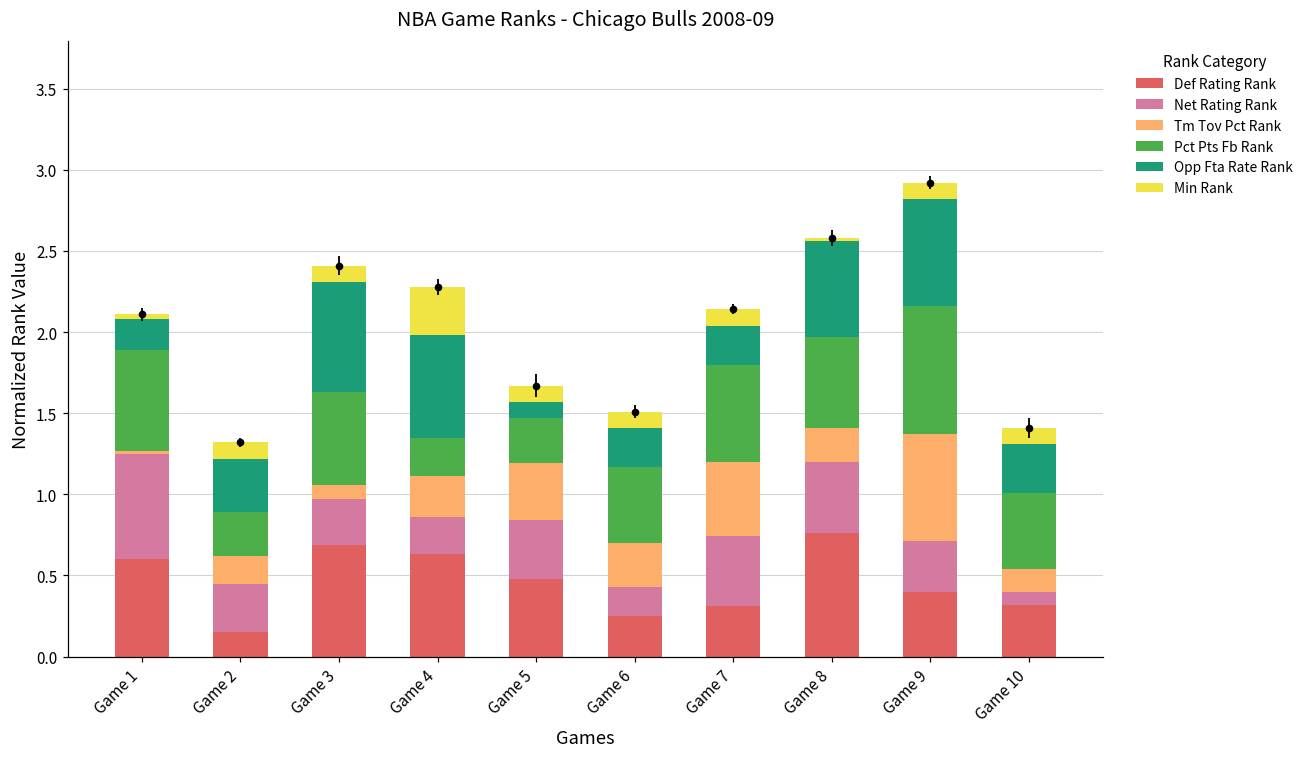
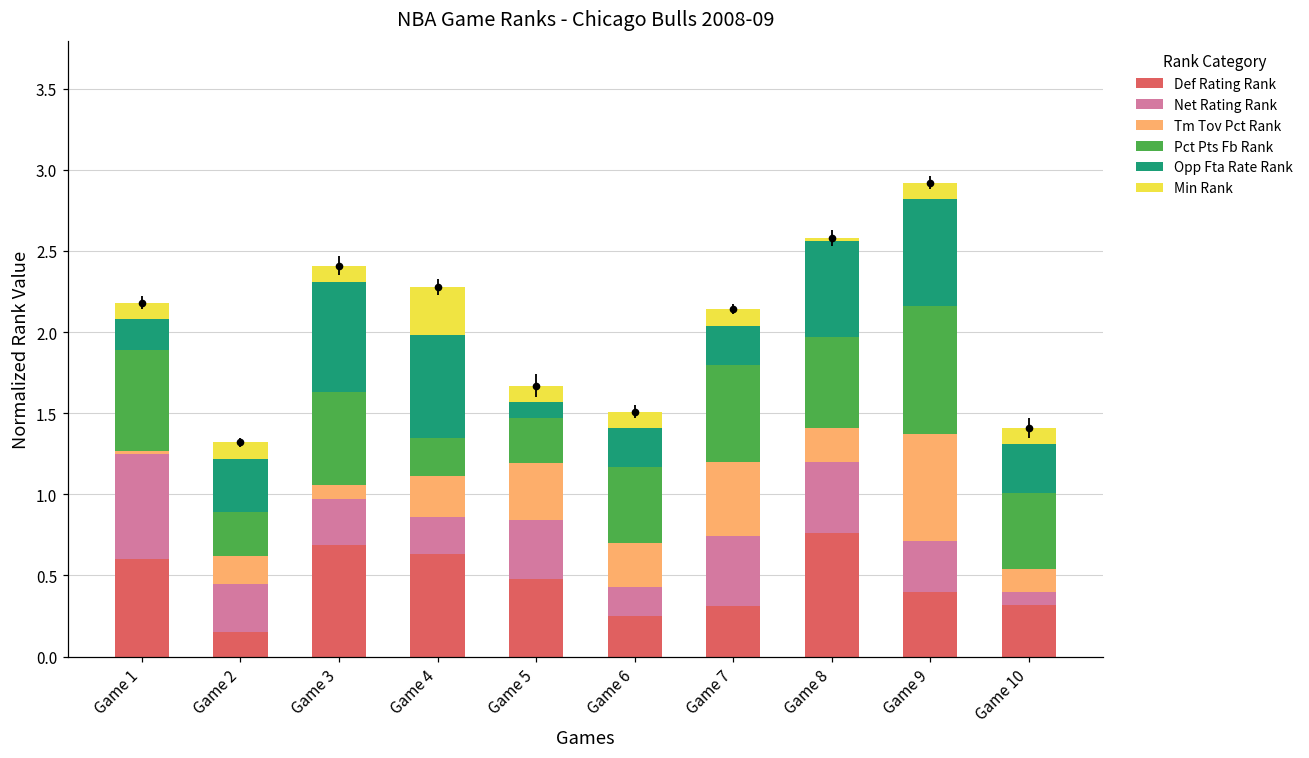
Min Rank, Game 1: 0.03 -> 0.10
